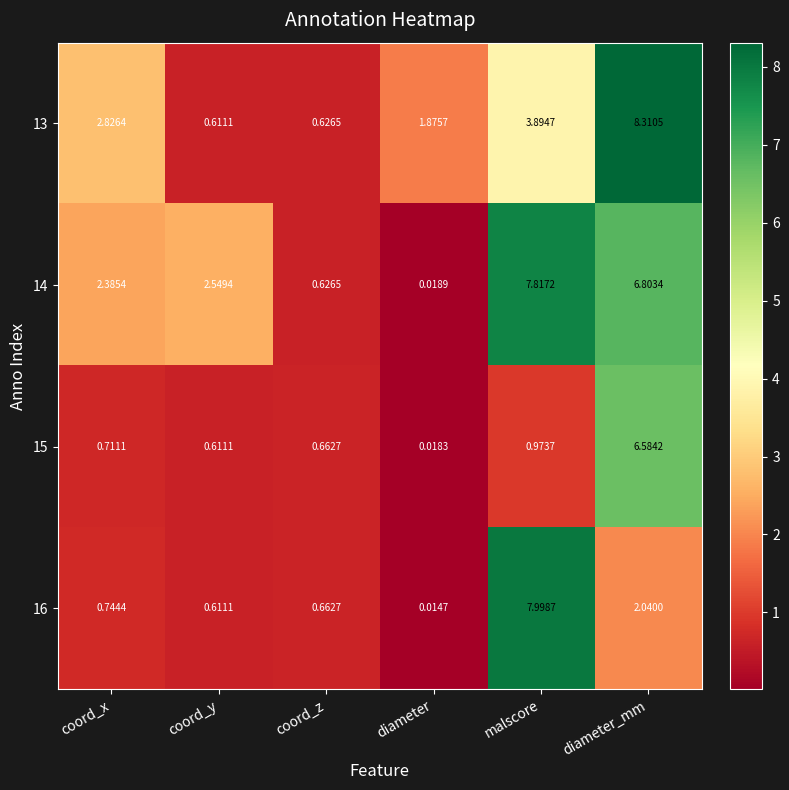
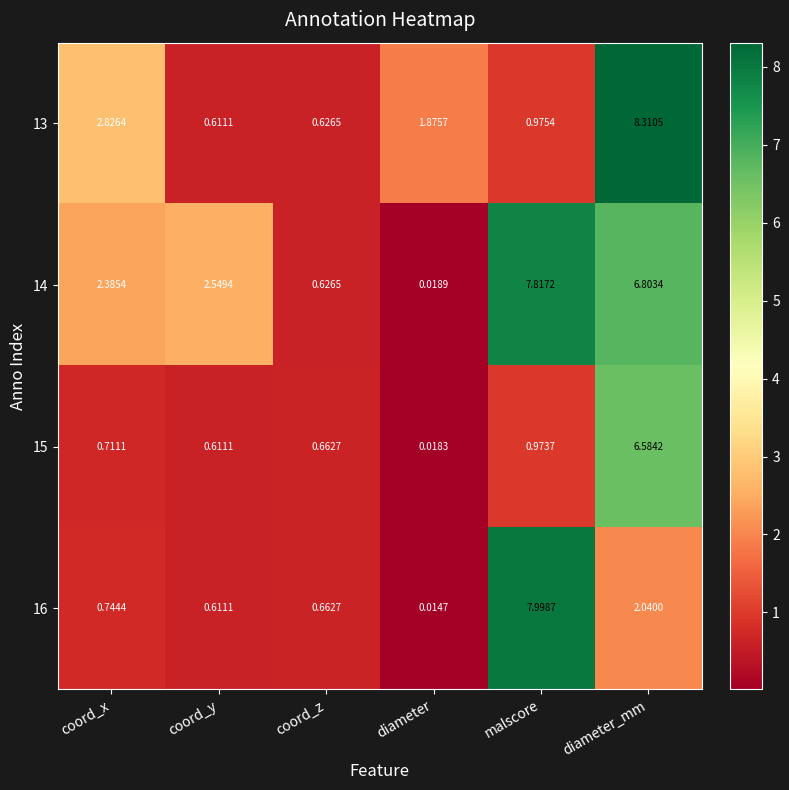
13, malscore: 3.8947 -> 0.9754
